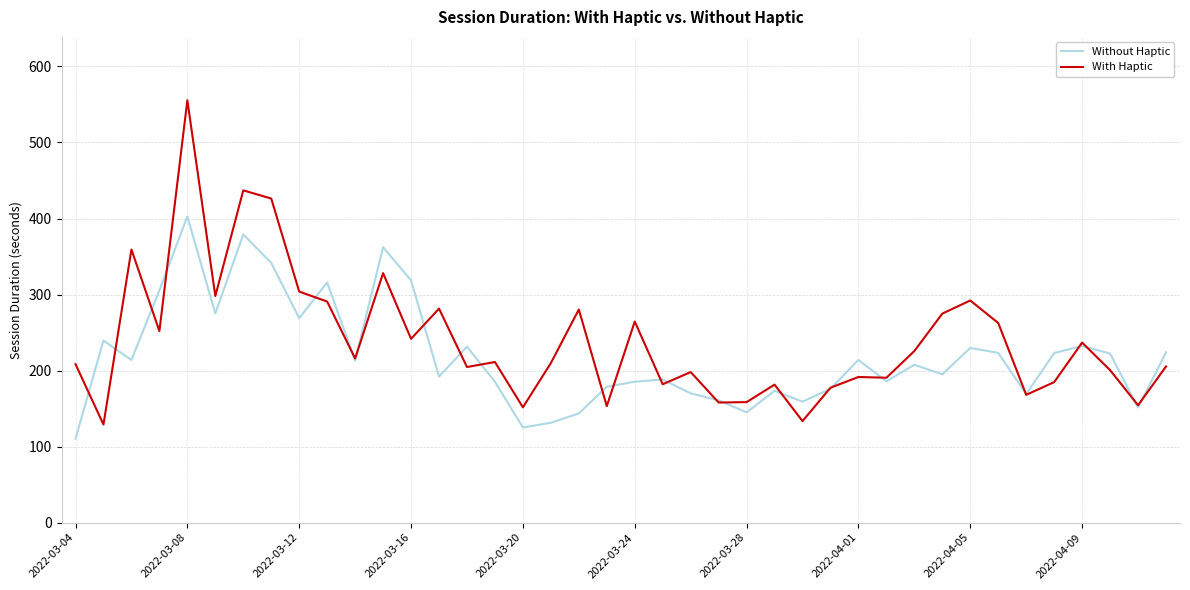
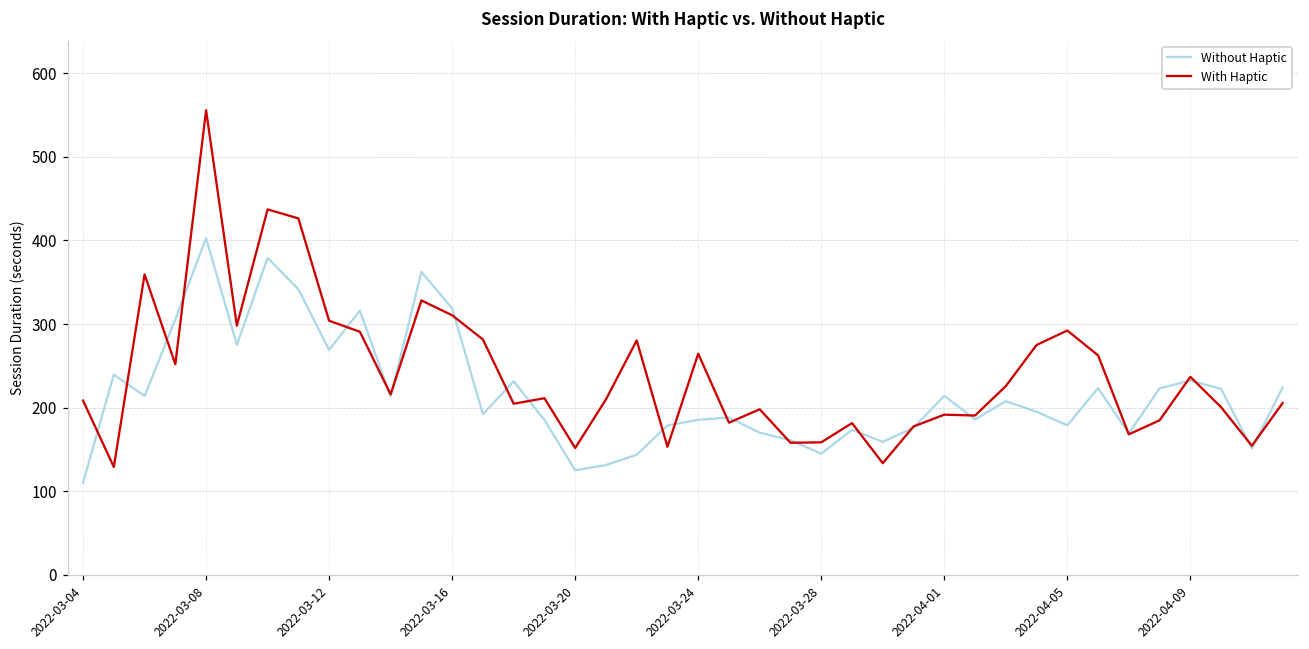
With Haptic, 2022-03-16: 240 -> 310
Without Haptic, 2022-04-05: 230 -> 180
